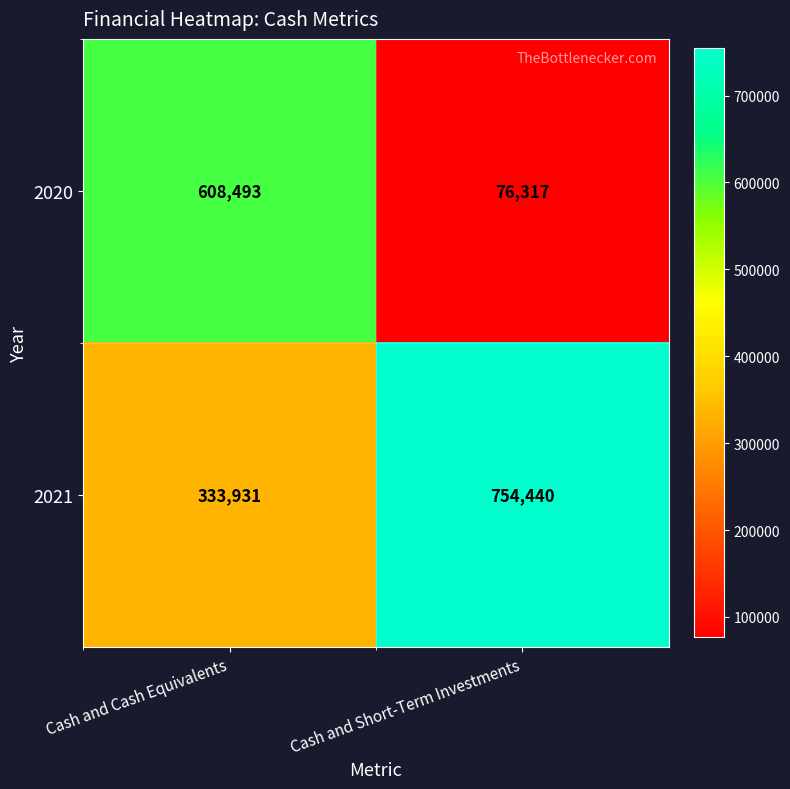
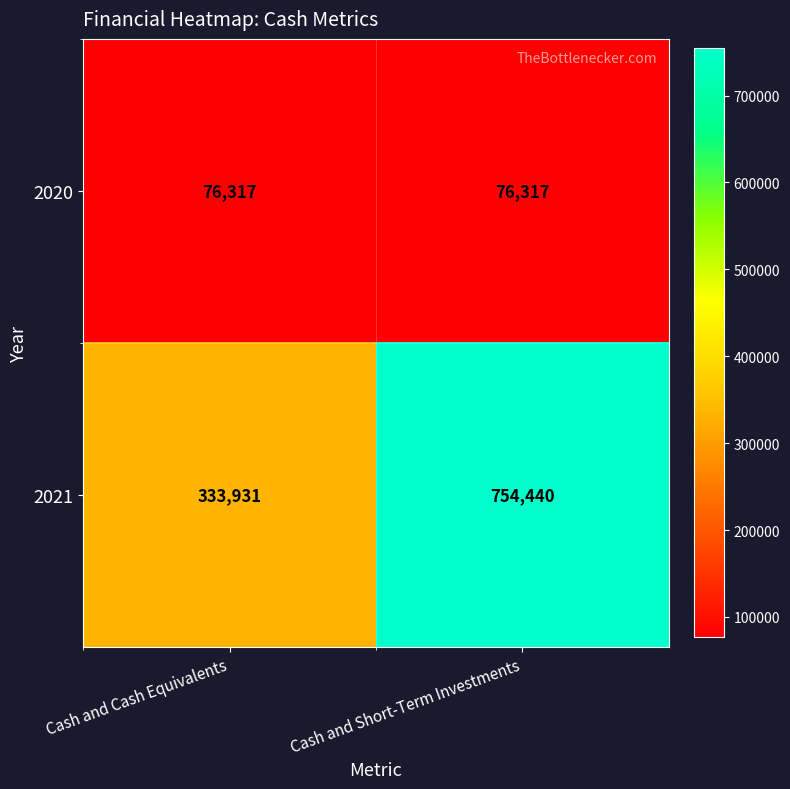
2020, Cash and Cash Equivalents: 608,493 -> 76,317
